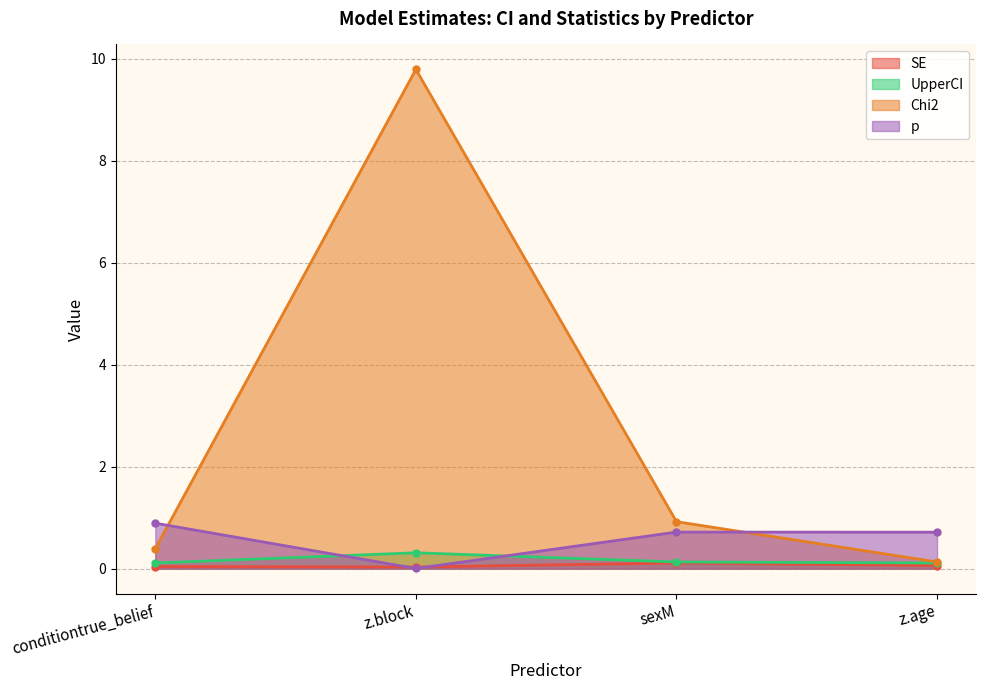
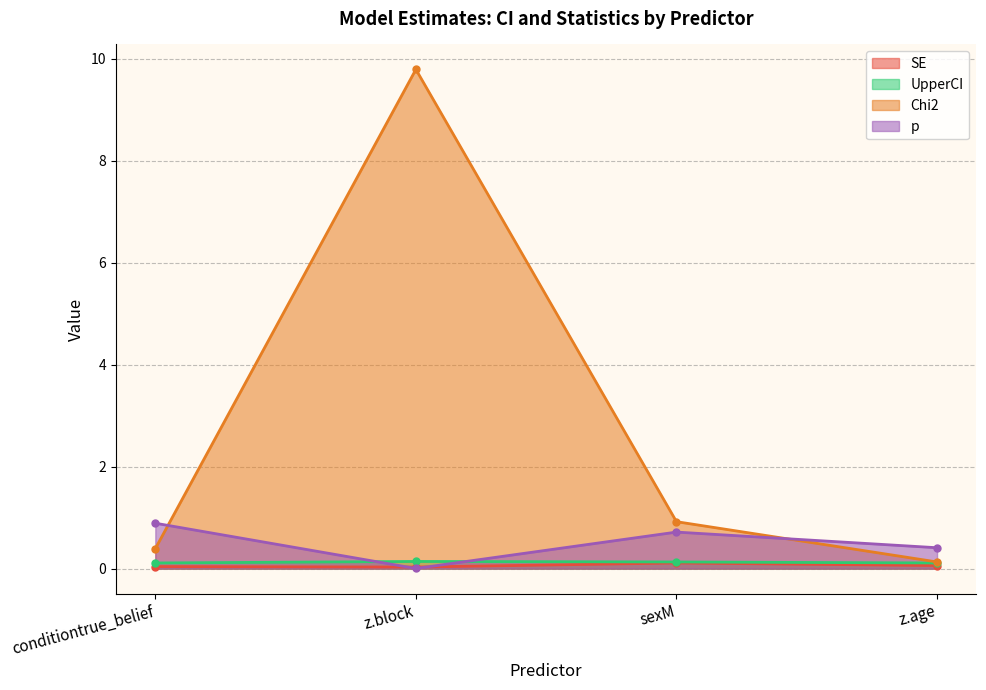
UpperCI, z.block: 0.3 -> 0.1
p, z.age: 0.7 -> 0.4
